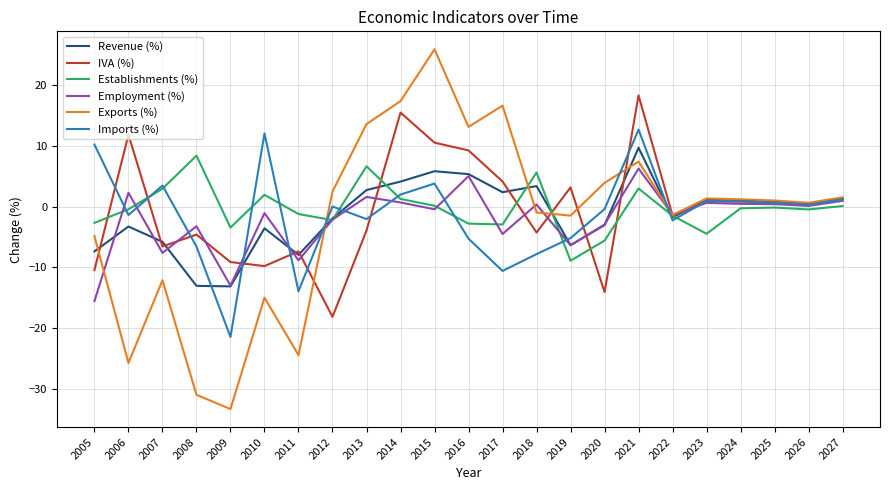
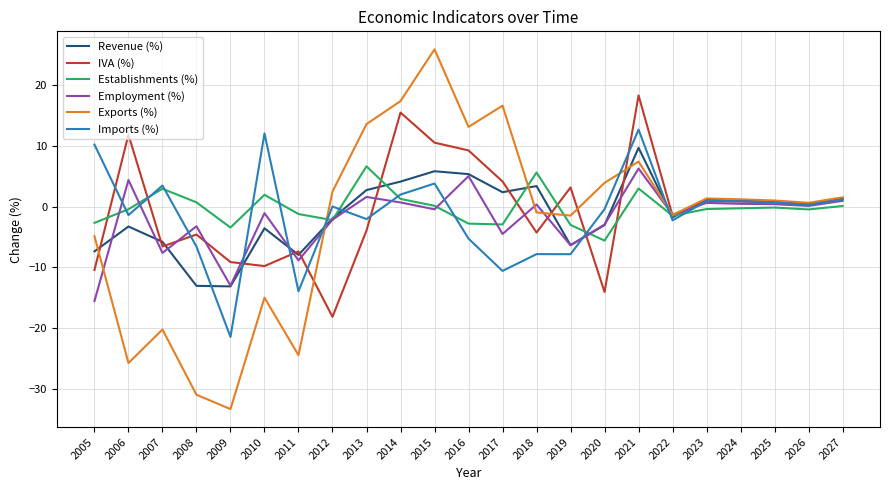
Employment (%), 2006: 2 -> 4
Exports (%), 2007: -12 -> -20
Establishments (%), 2008: 8 -> 1
Establishments (%), 2019: -9 -> -3
Imports (%), 2019: -5 -> -8
Establishments (%), 2023: -4 -> 0
